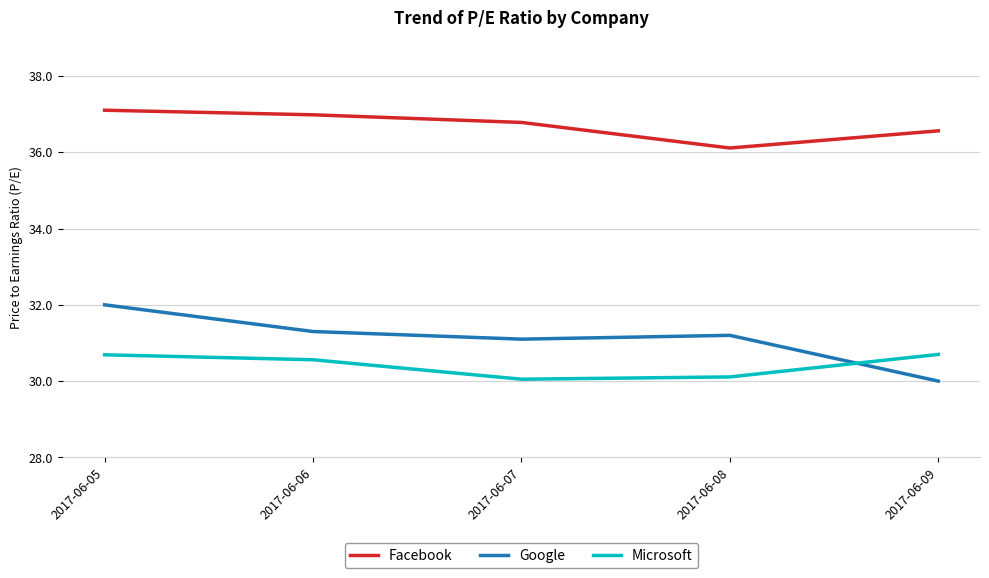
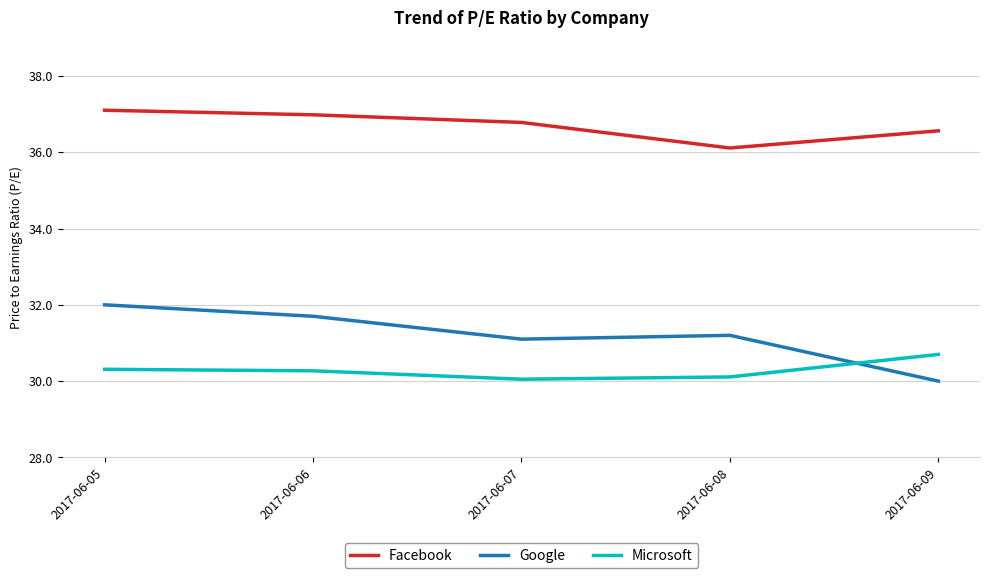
Microsoft, 2017-06-05: 30.7 -> 30.3
Google, 2017-06-06: 31.3 -> 31.7
Microsoft, 2017-06-06: 30.6 -> 30.3
